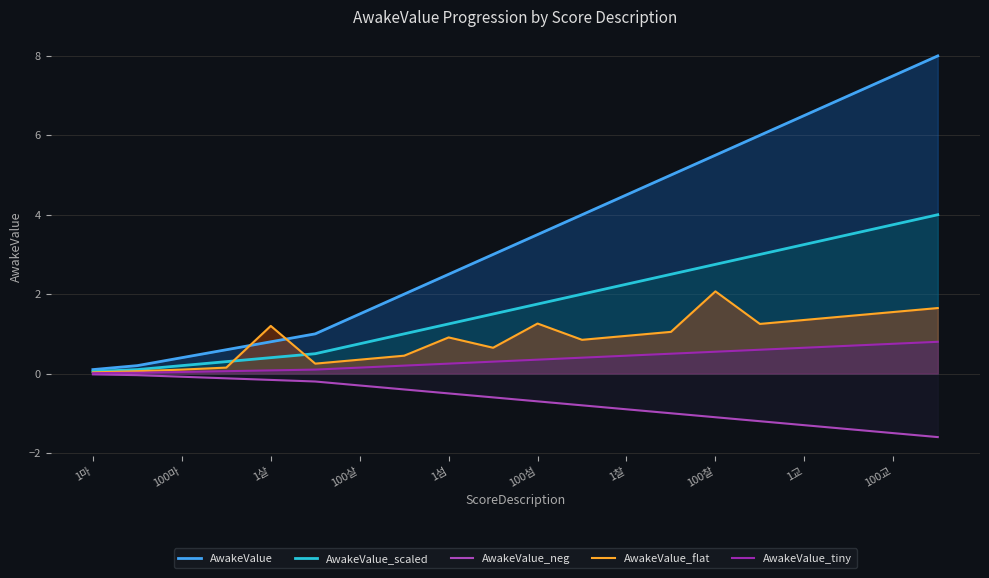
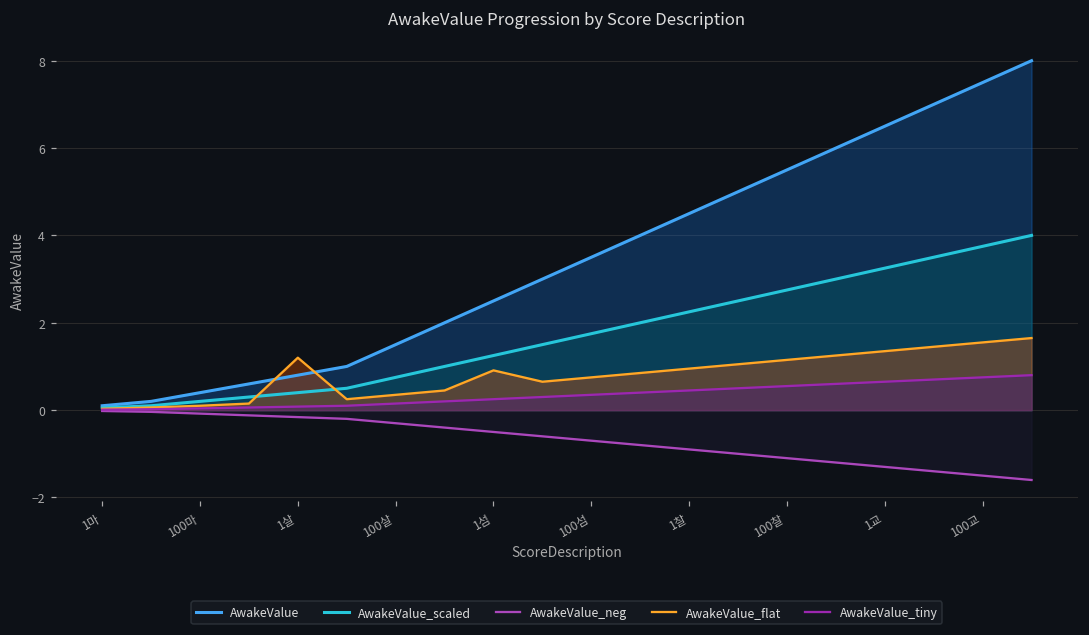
AwakeValue_flat, 100섬: 1.3 -> 0.8
AwakeValue_flat, 100찰: 2.1 -> 1.2
